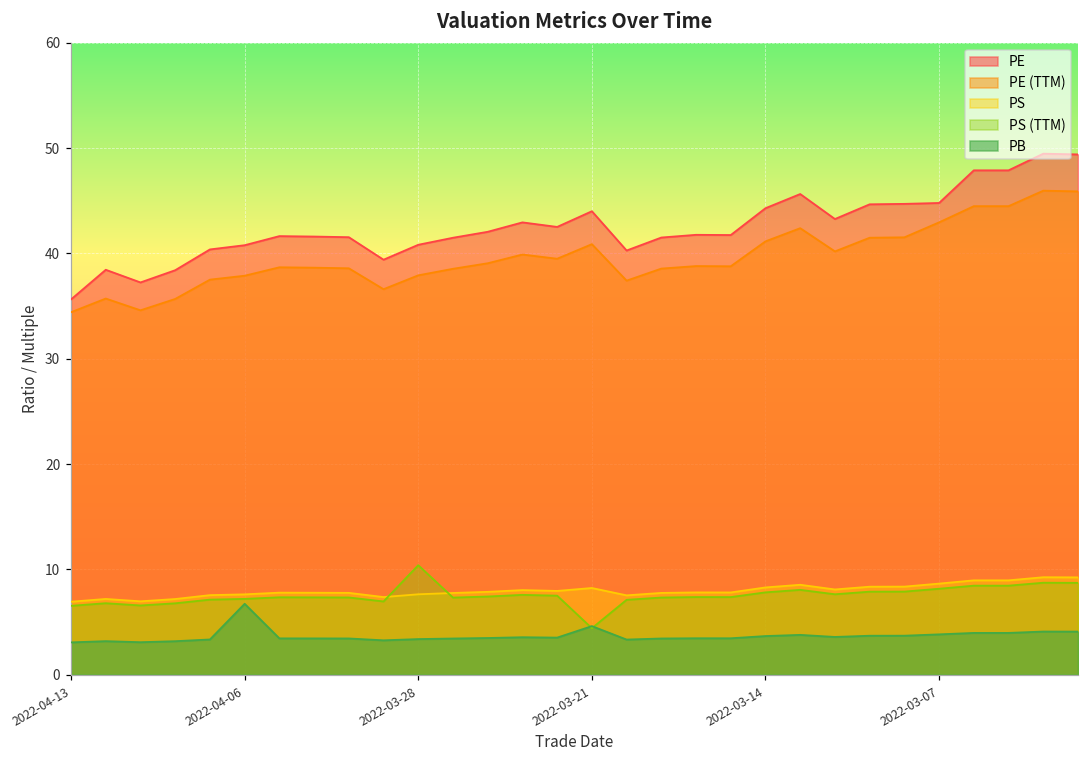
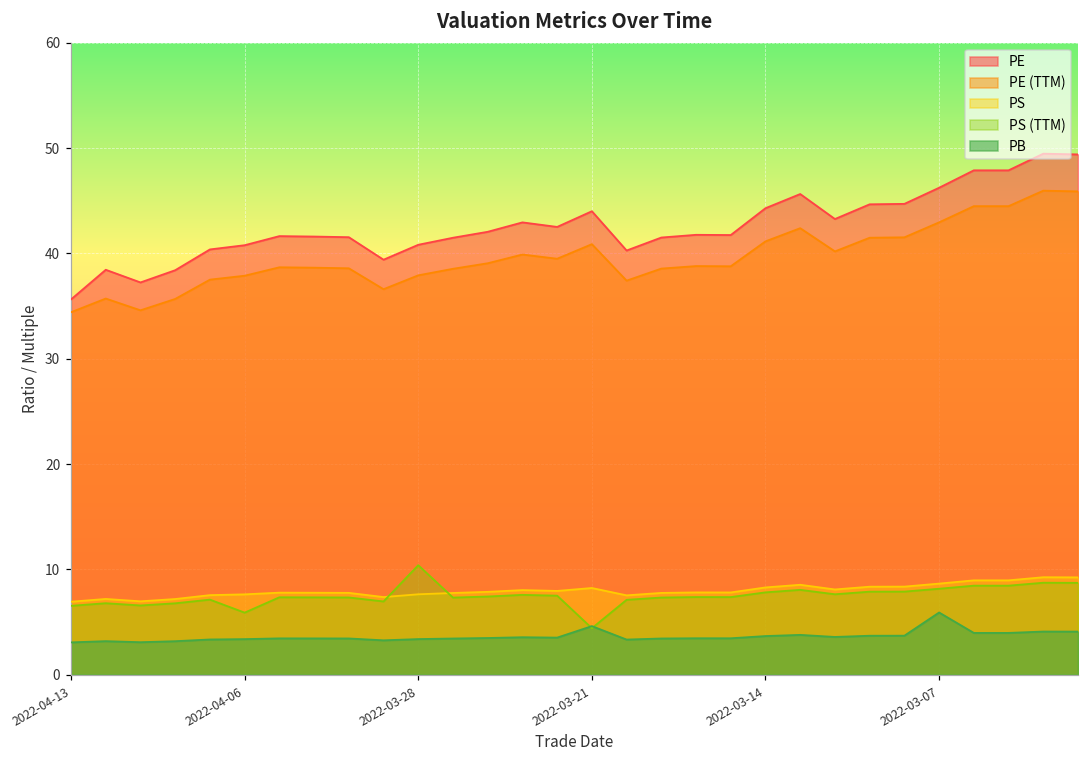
PS (TTM), 2022-04-06: 7 -> 6
PB, 2022-04-06: 7 -> 3
PE, 2022-03-07: 45 -> 46
PB, 2022-03-07: 4 -> 6
